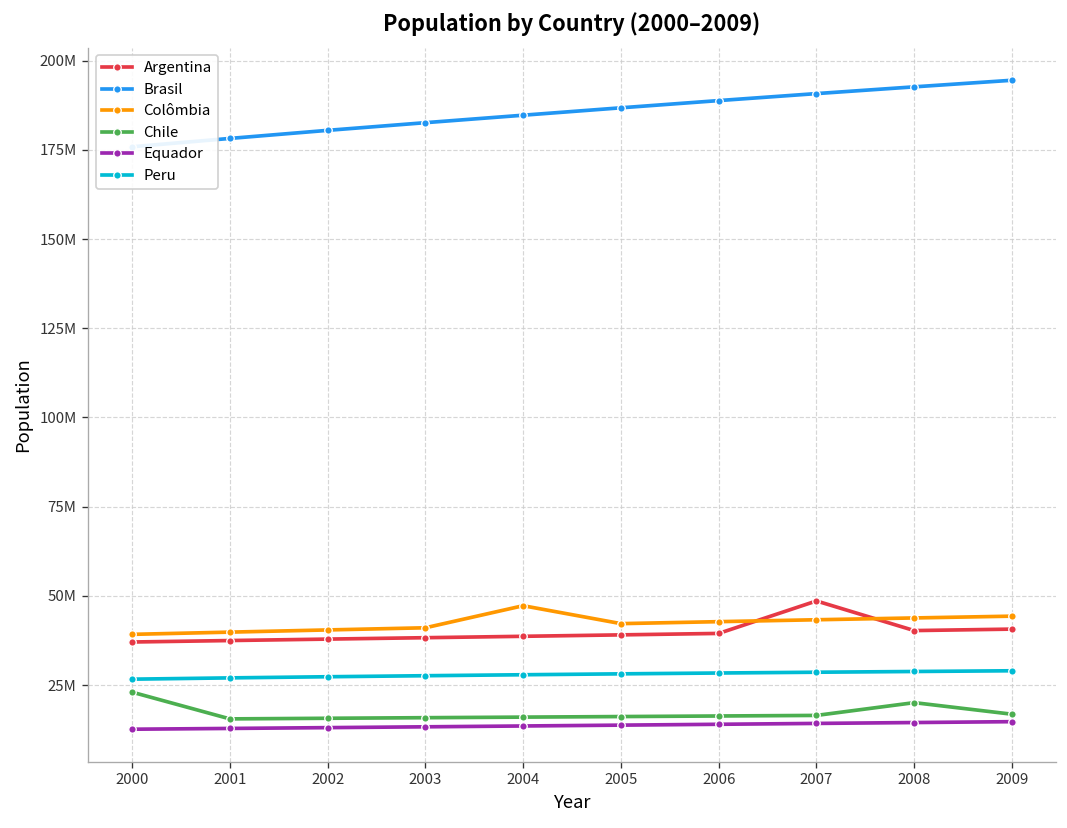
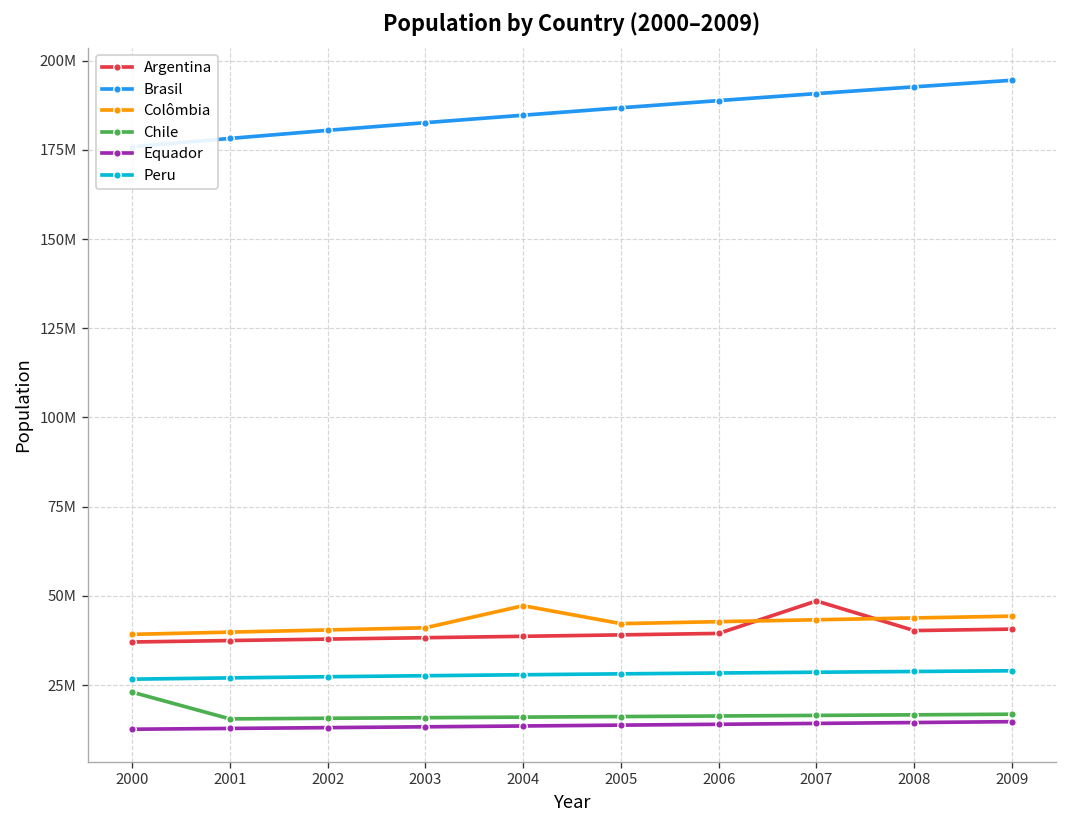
Chile, 2008: 20000000 -> 17000000
